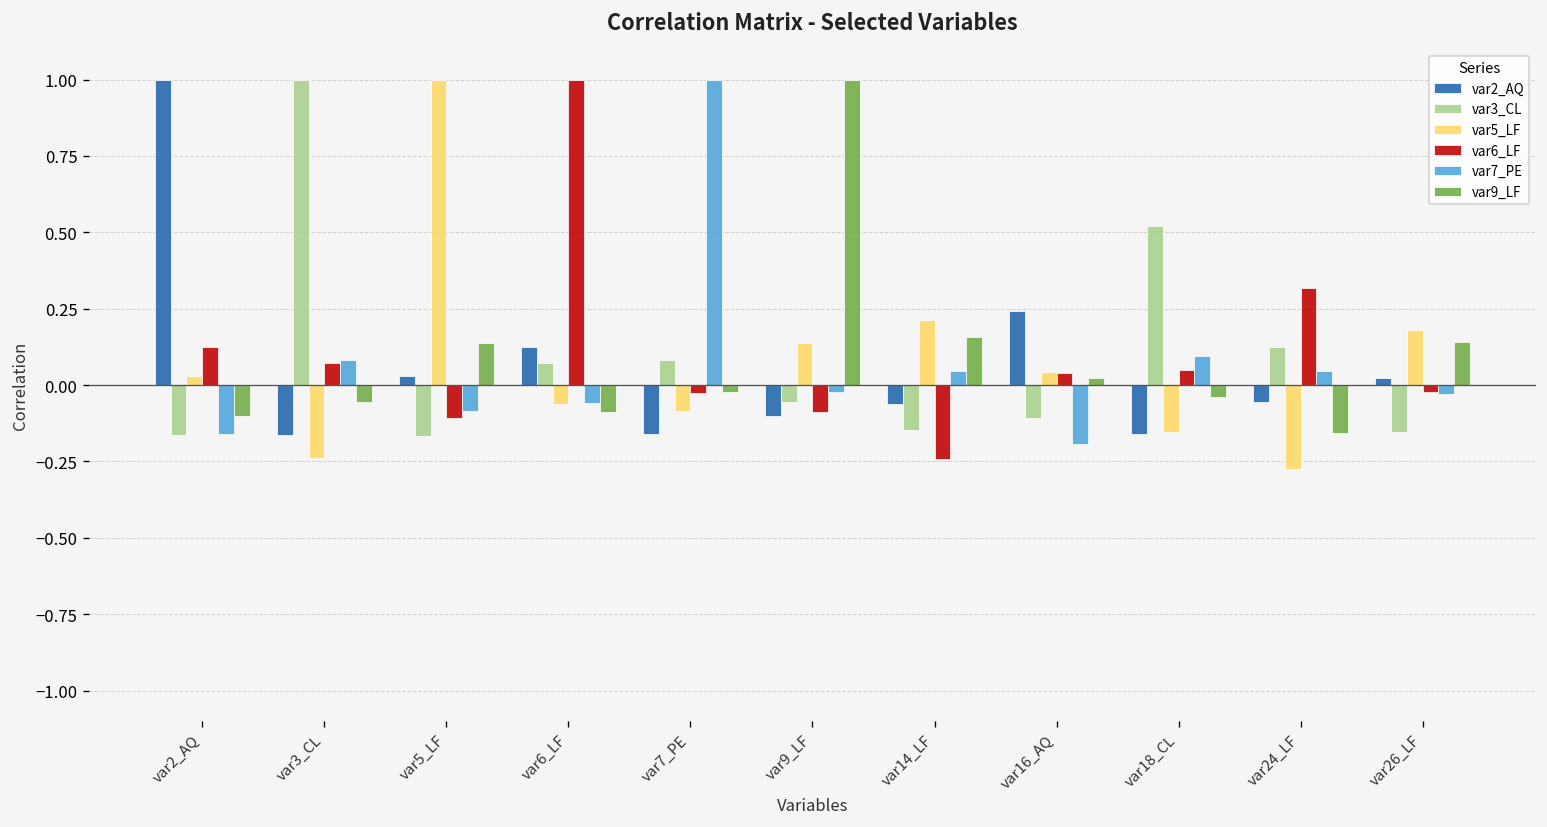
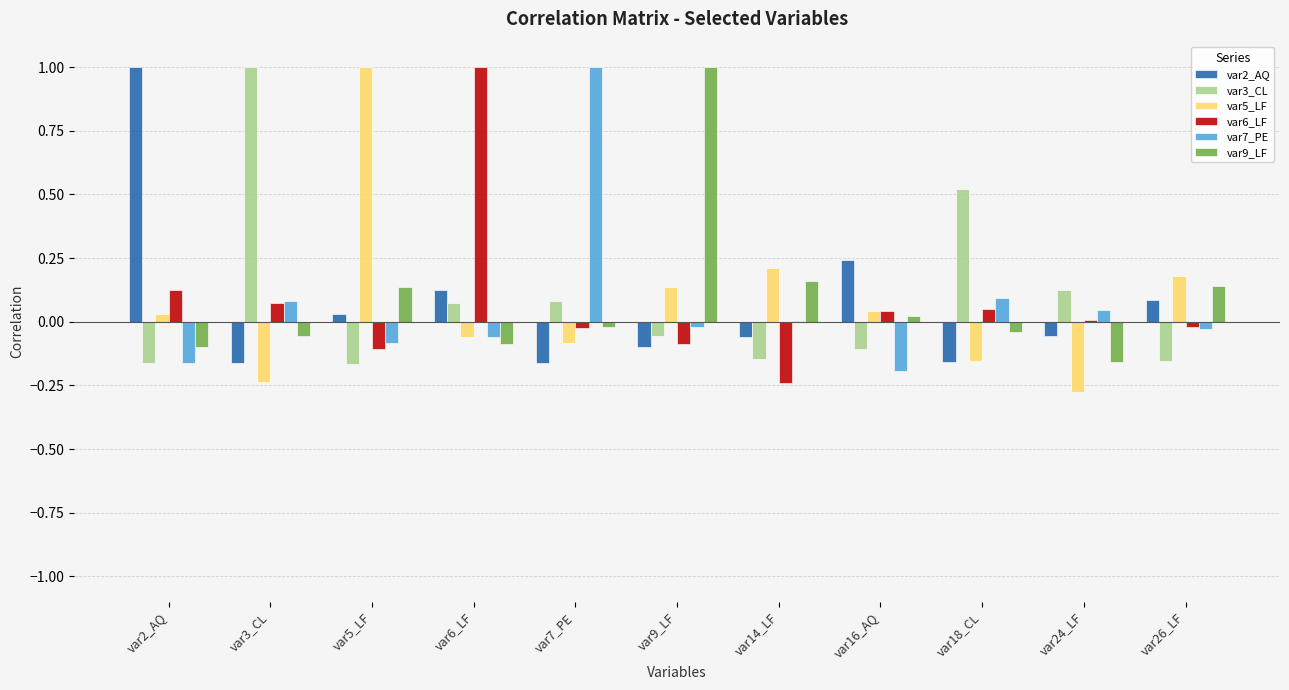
var7_PE, var14_LF: 0.05 -> 0.00
var6_LF, var24_LF: 0.32 -> 0.01
var2_AQ, var26_LF: 0.02 -> 0.09
